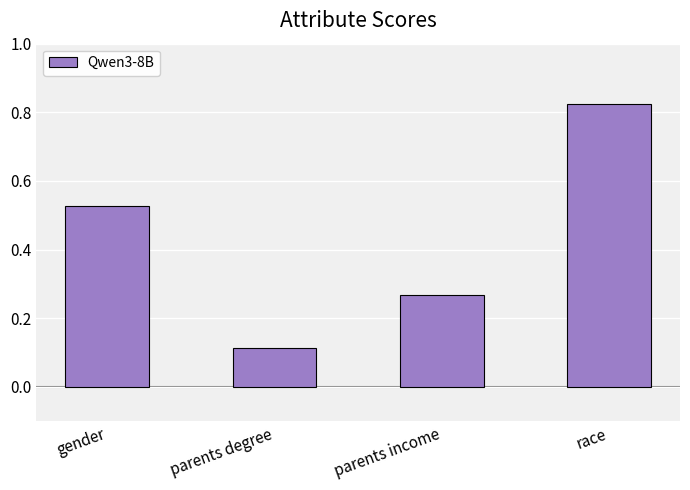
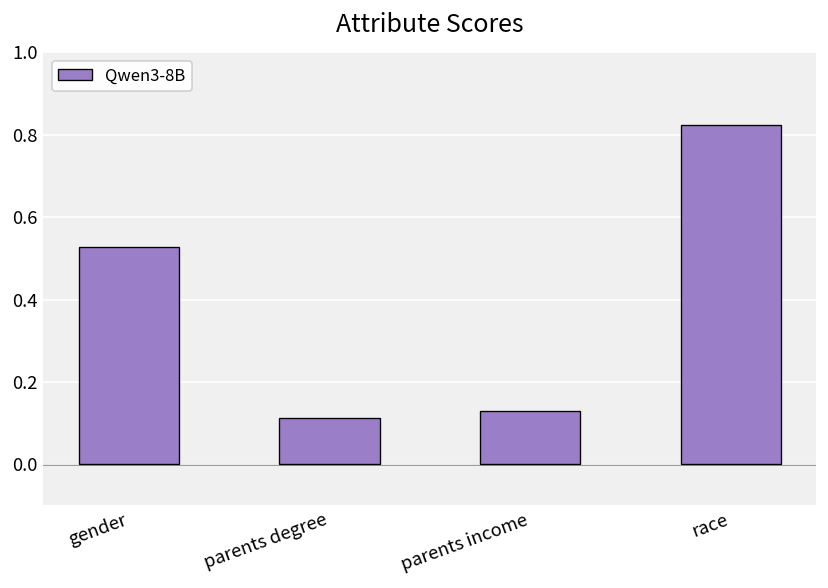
parents income: 0.27 -> 0.13
